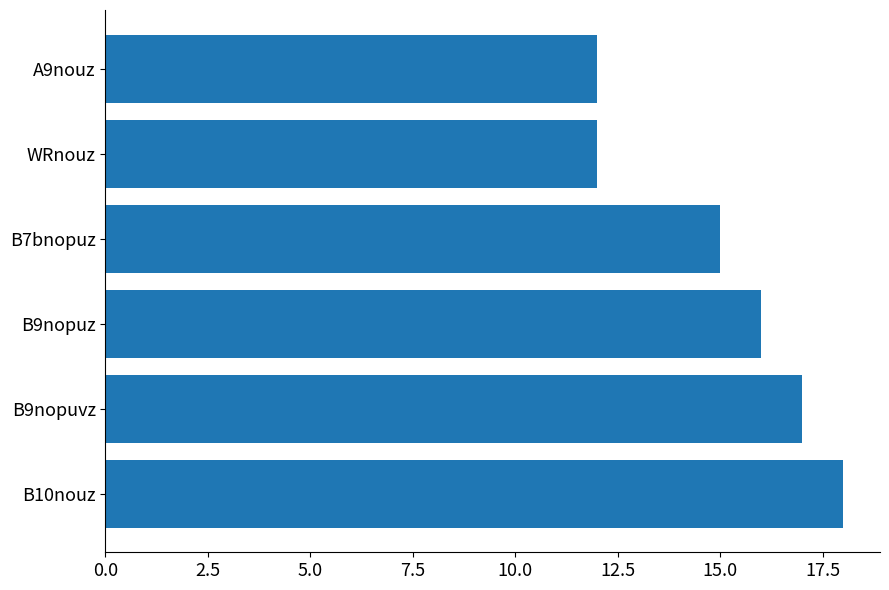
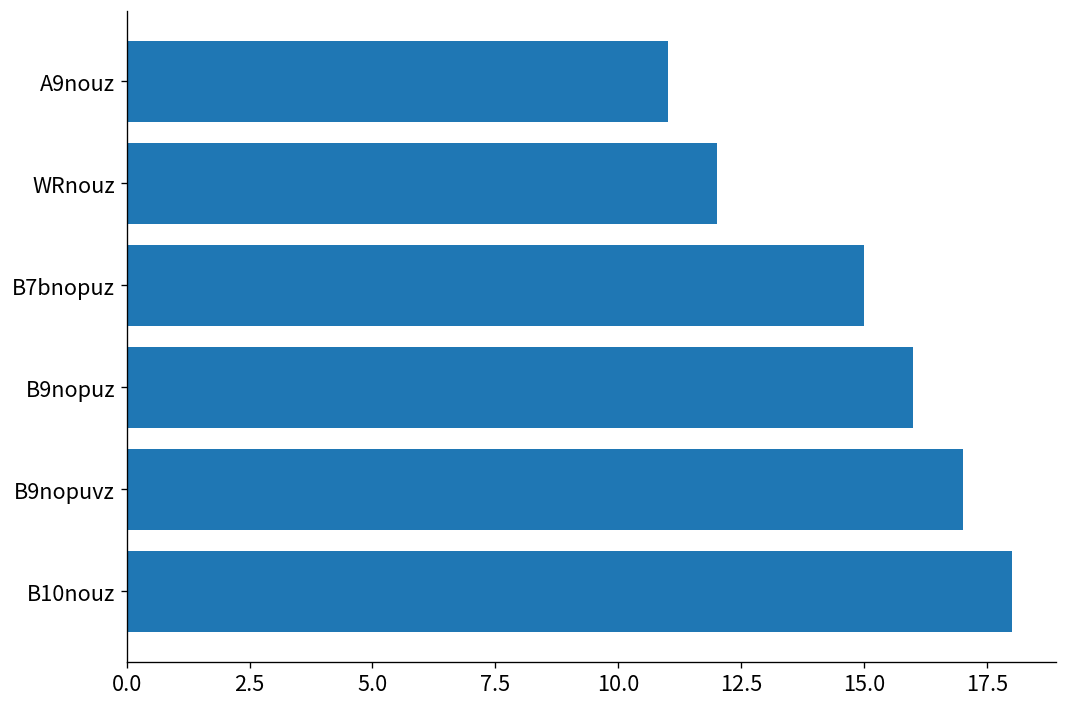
A9nouz: 12 -> 11
